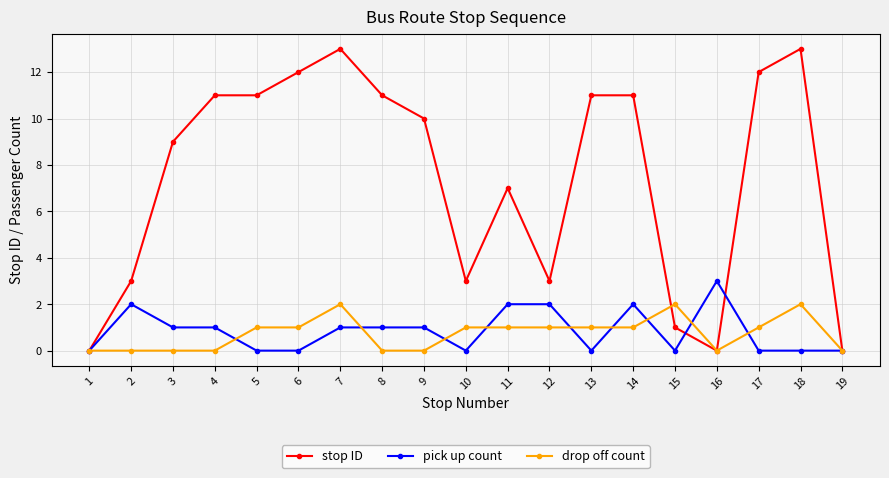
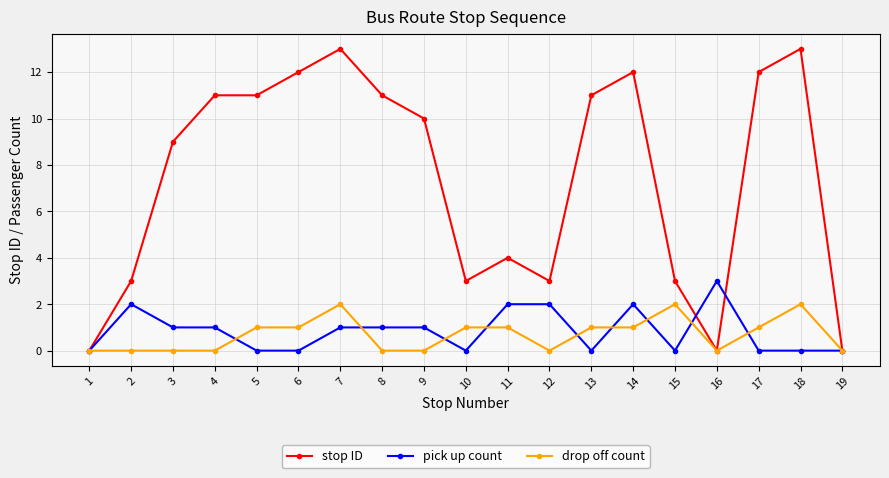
stop ID, 11: 7 -> 4
drop off count, 12: 1 -> 0
stop ID, 14: 11 -> 12
stop ID, 15: 1 -> 3
